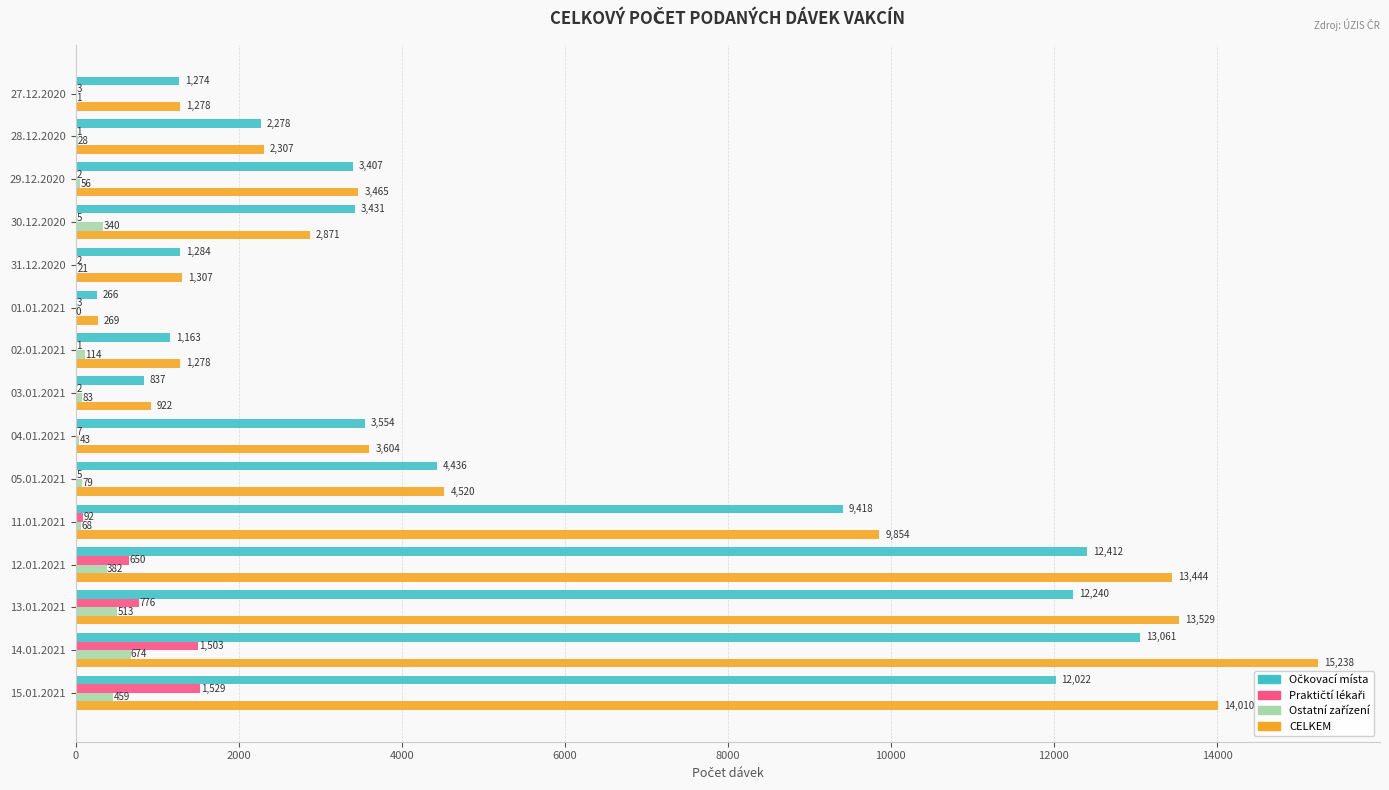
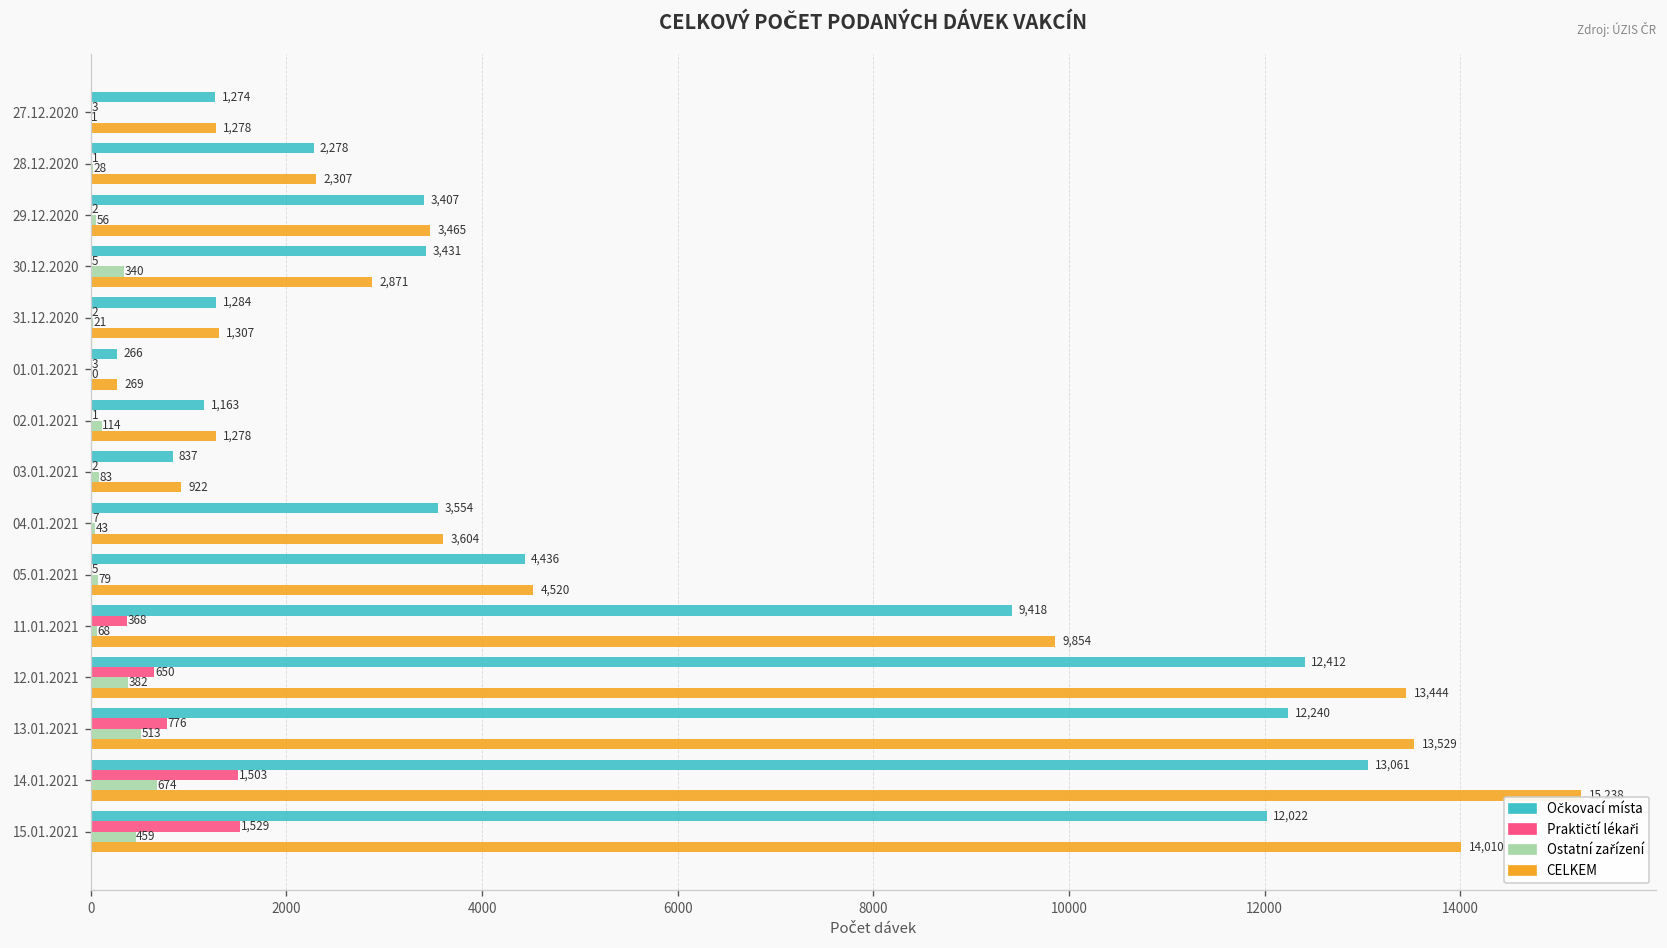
Praktičtí lékaři, 11.01.2021: 92 -> 368
